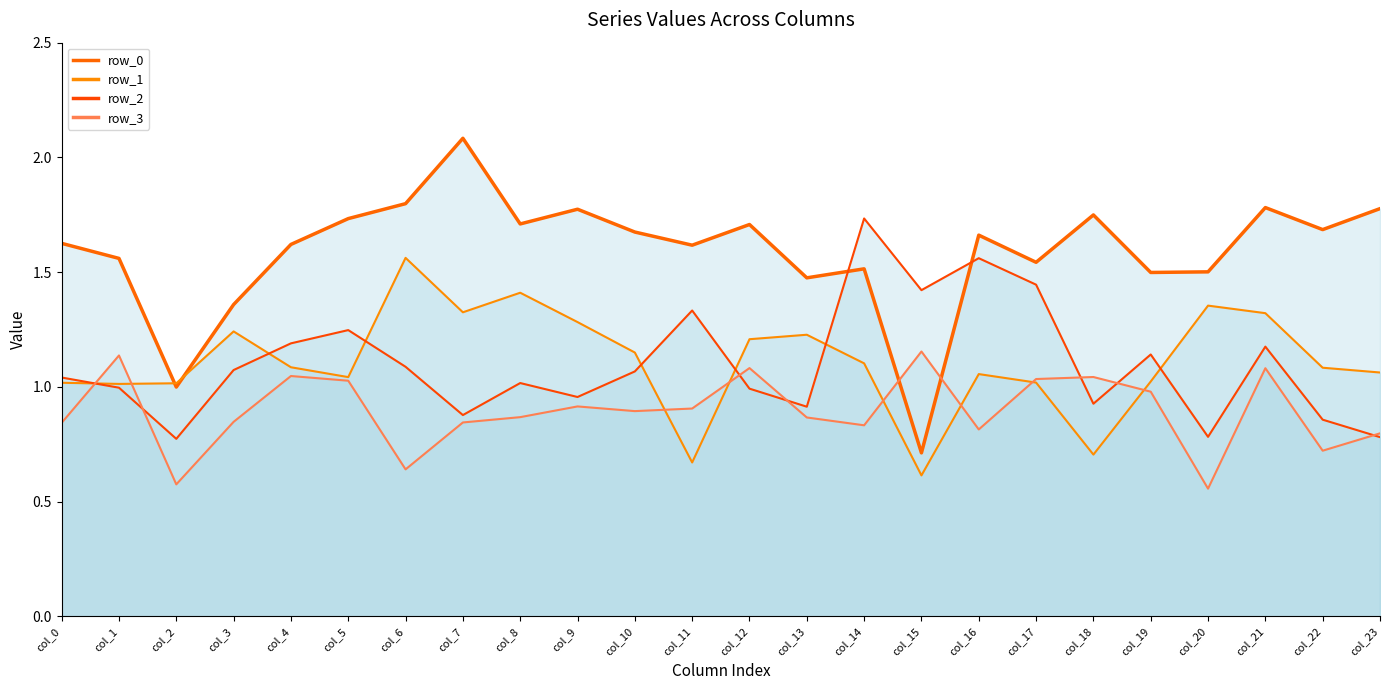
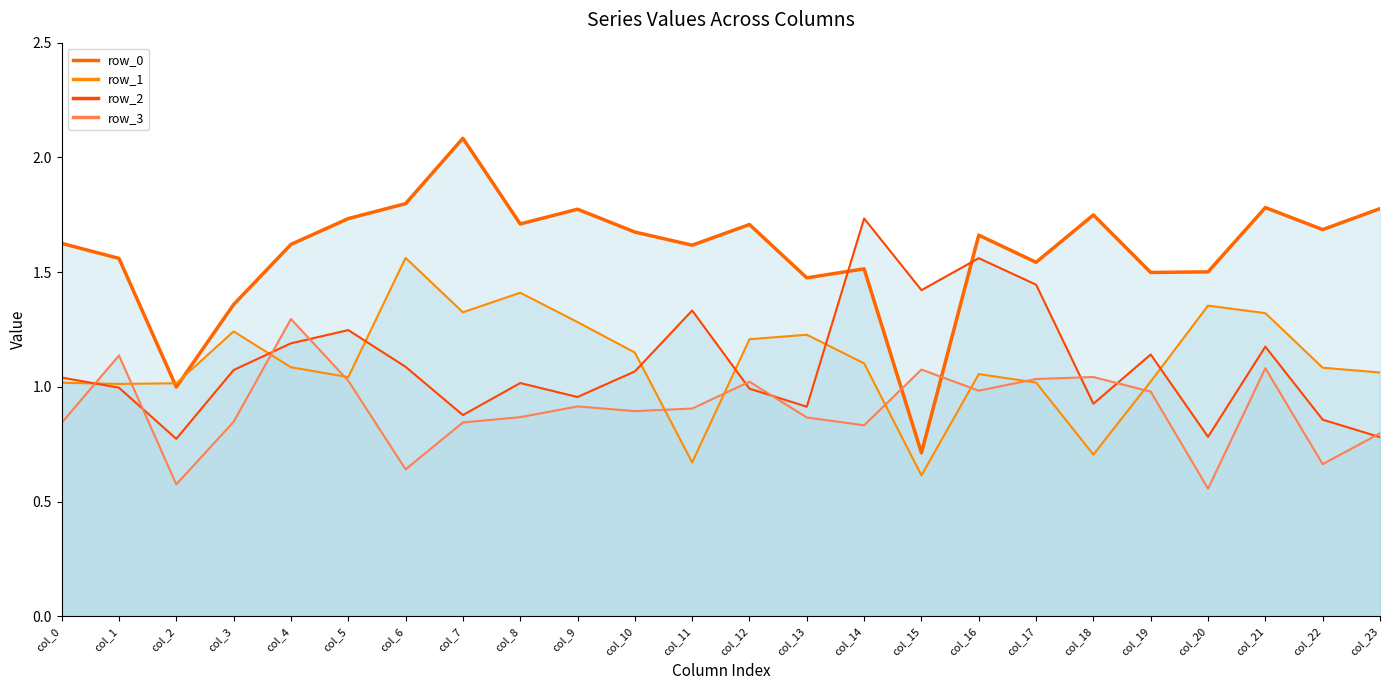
row_3, col_4: 1.05 -> 1.30
row_3, col_12: 1.08 -> 1.02
row_3, col_15: 1.15 -> 1.08
row_3, col_16: 0.81 -> 0.98
row_3, col_22: 0.72 -> 0.66
